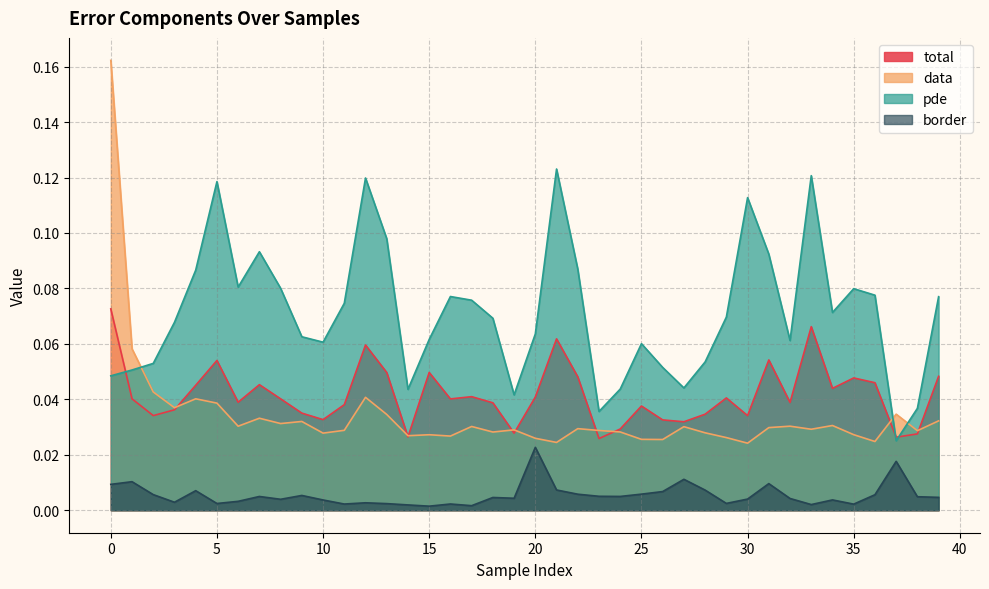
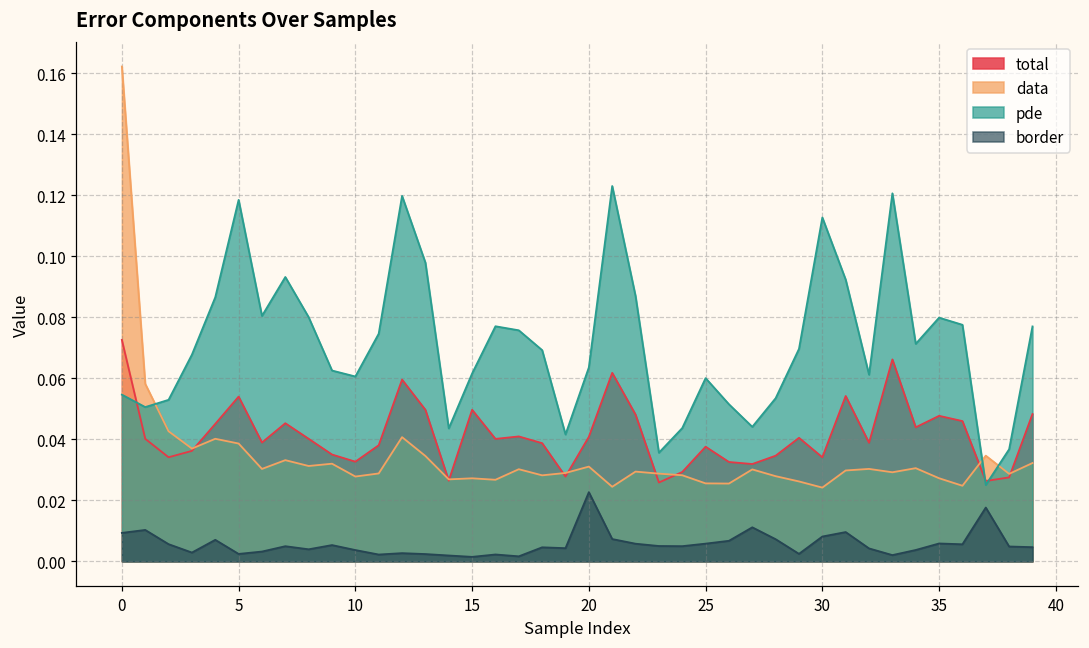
pde, 0: 0.048 -> 0.055
data, 20: 0.026 -> 0.031
border, 30: 0.004 -> 0.008
border, 35: 0.002 -> 0.006
